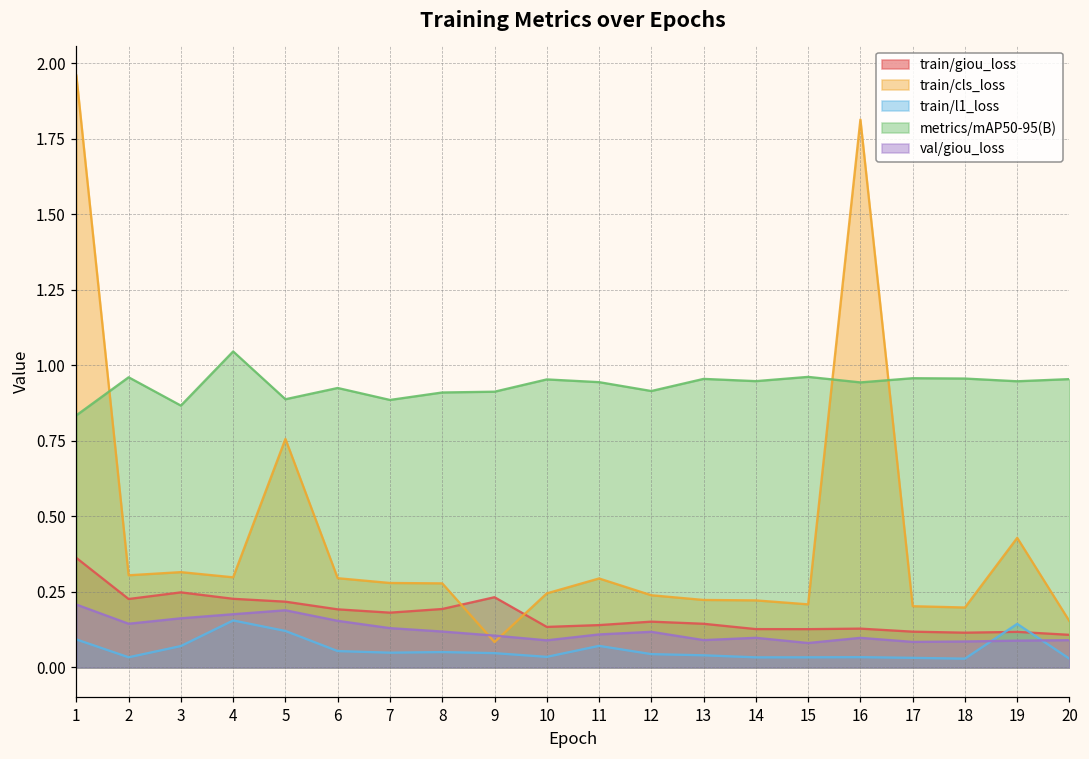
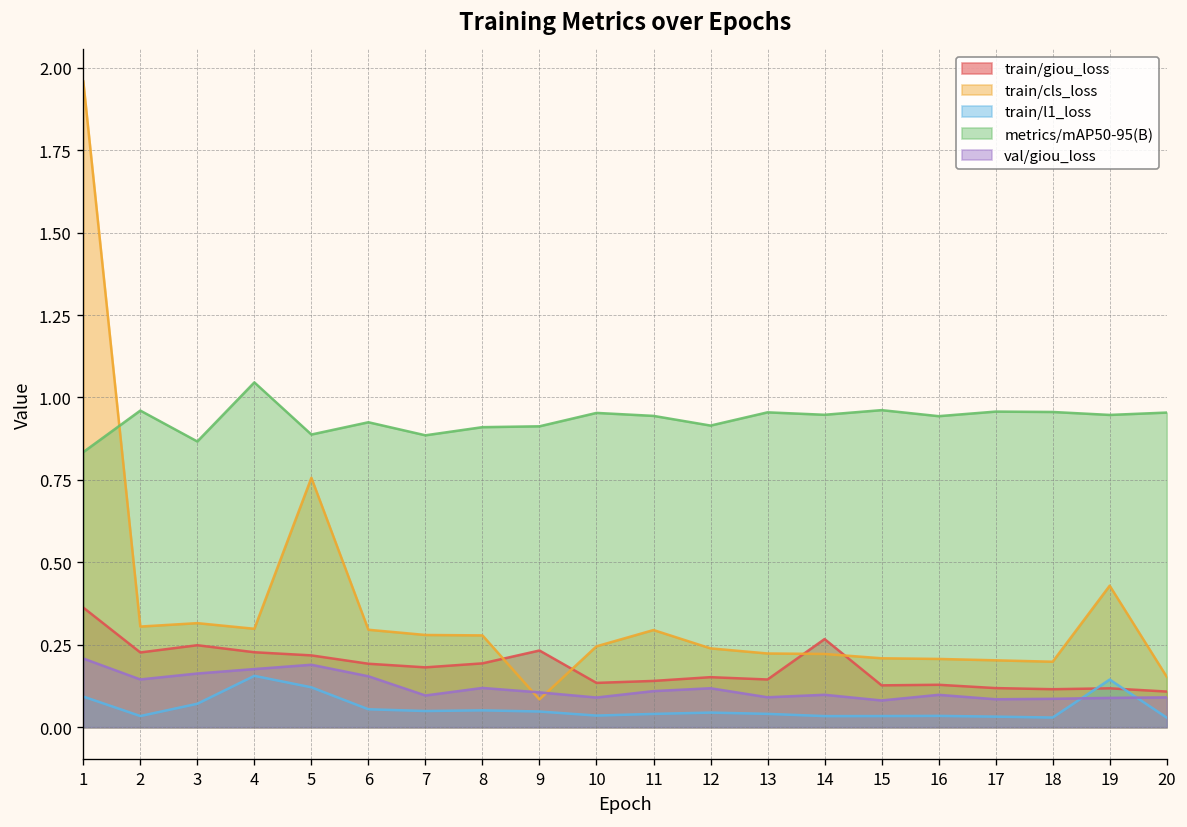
val/giou_loss, 7: 0.13 -> 0.10
train/l1_loss, 11: 0.07 -> 0.04
train/giou_loss, 14: 0.13 -> 0.27
train/cls_loss, 16: 1.81 -> 0.21
